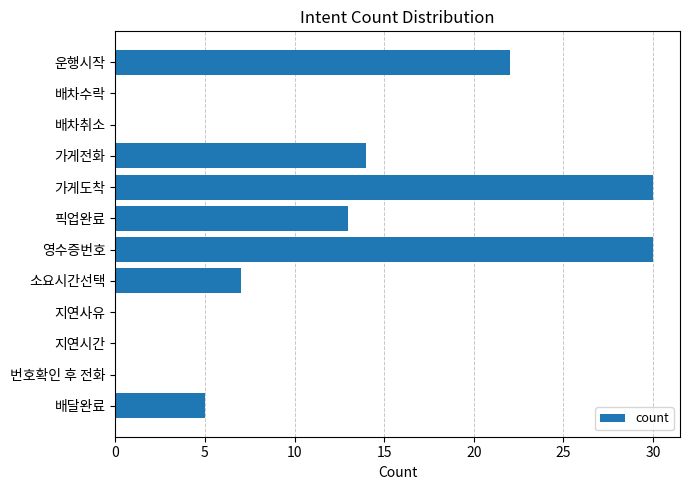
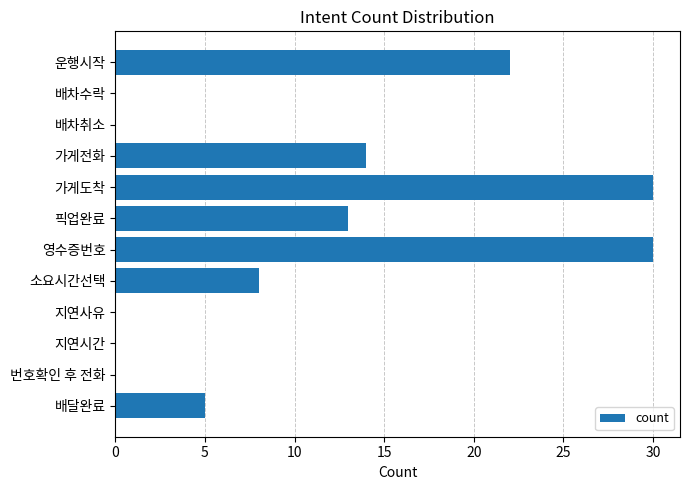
소요시간선택: 7 -> 8
